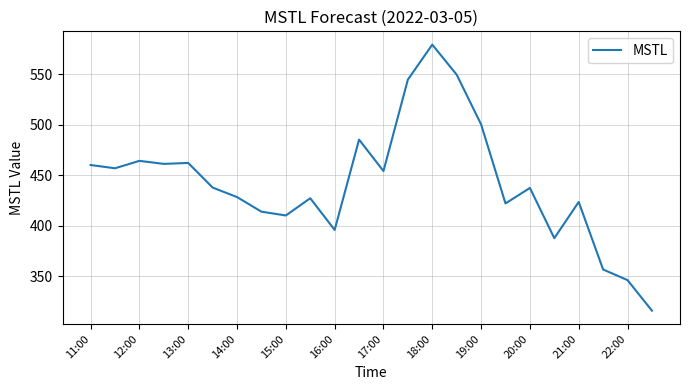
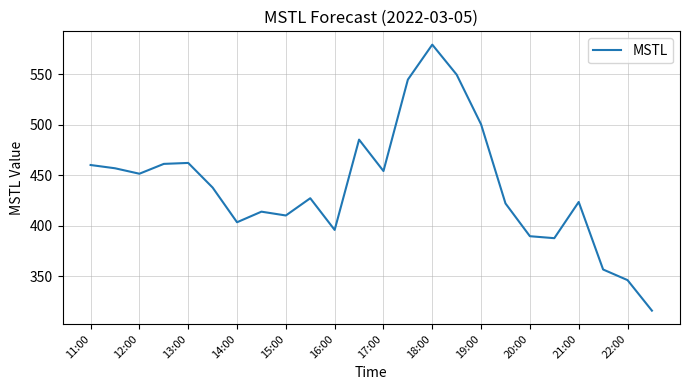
12:00: 464 -> 451
14:00: 428 -> 404
20:00: 437 -> 390
